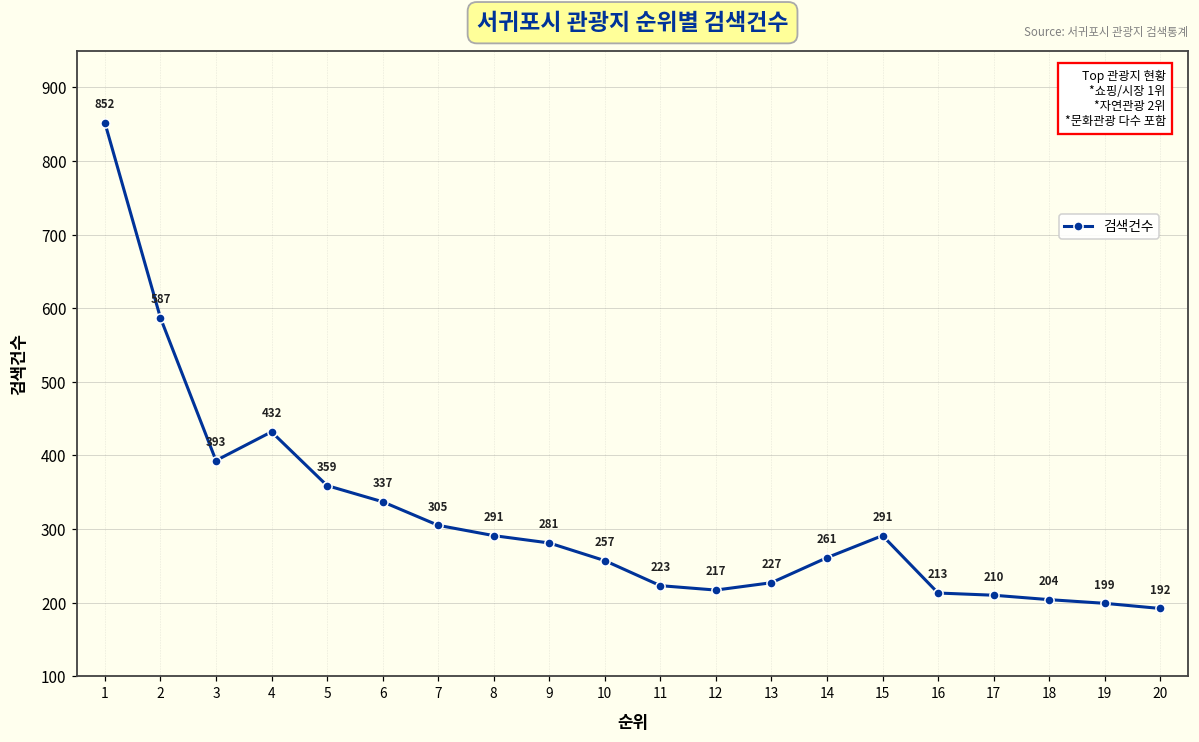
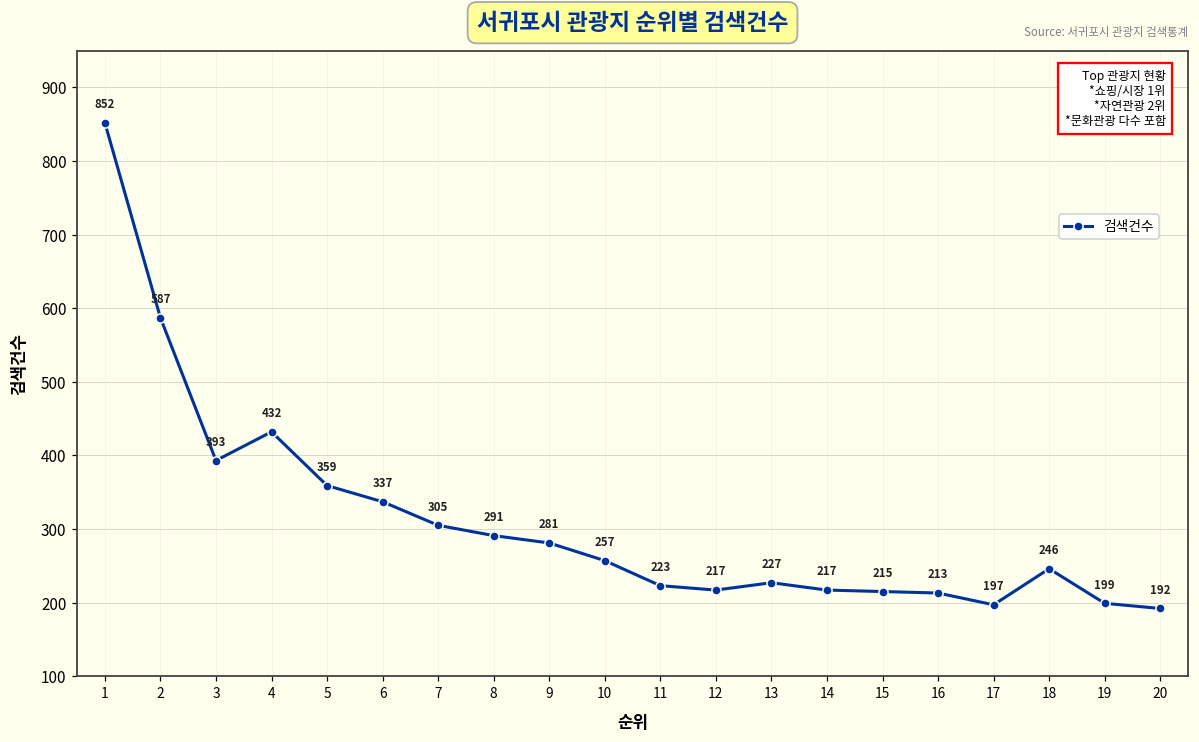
14: 261 -> 217
15: 291 -> 215
17: 210 -> 197
18: 204 -> 246
